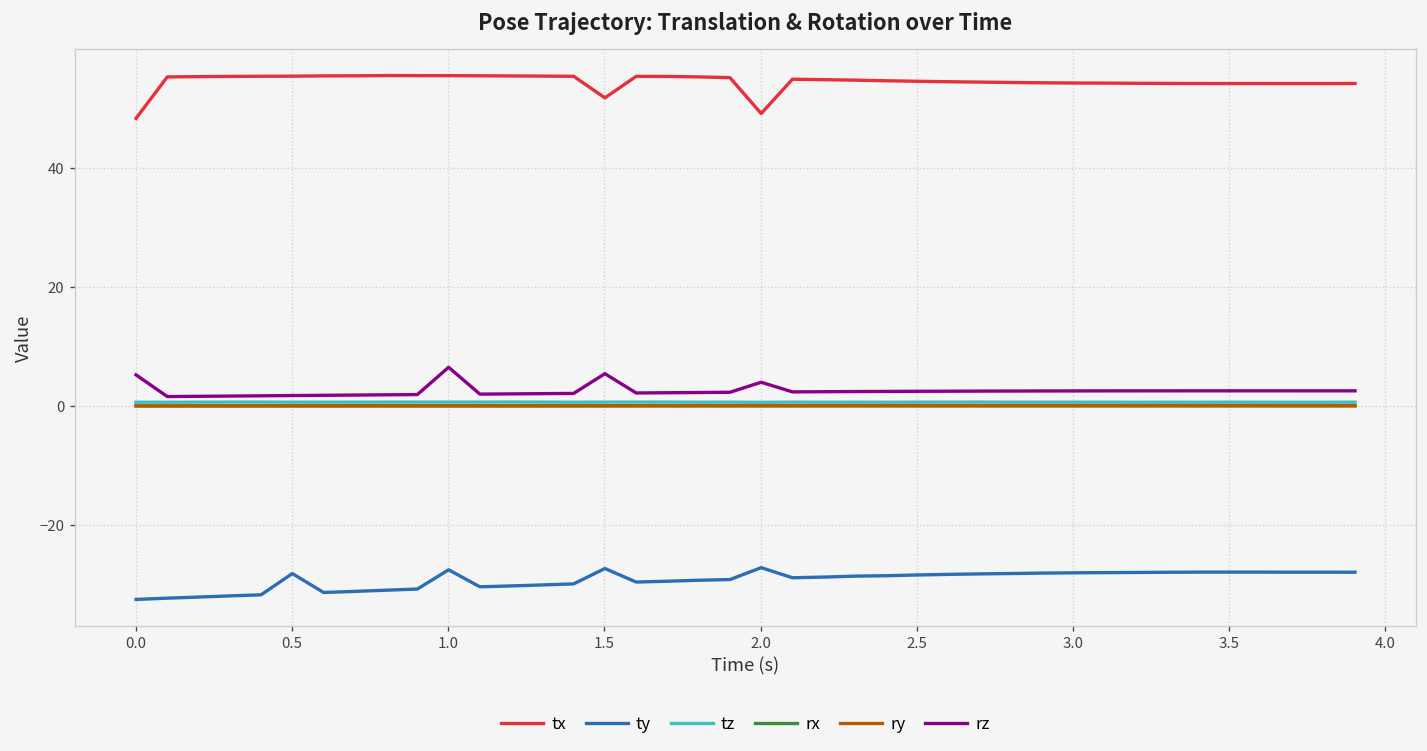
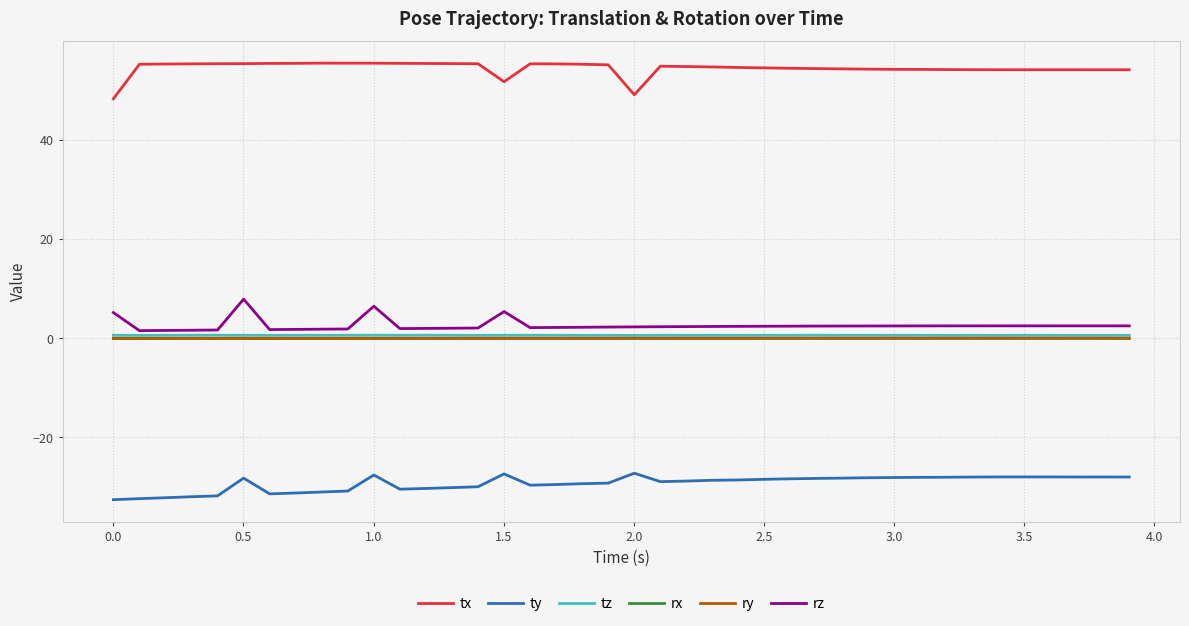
rz, 0.5: 2 -> 8
rz, 2.0: 4 -> 2
